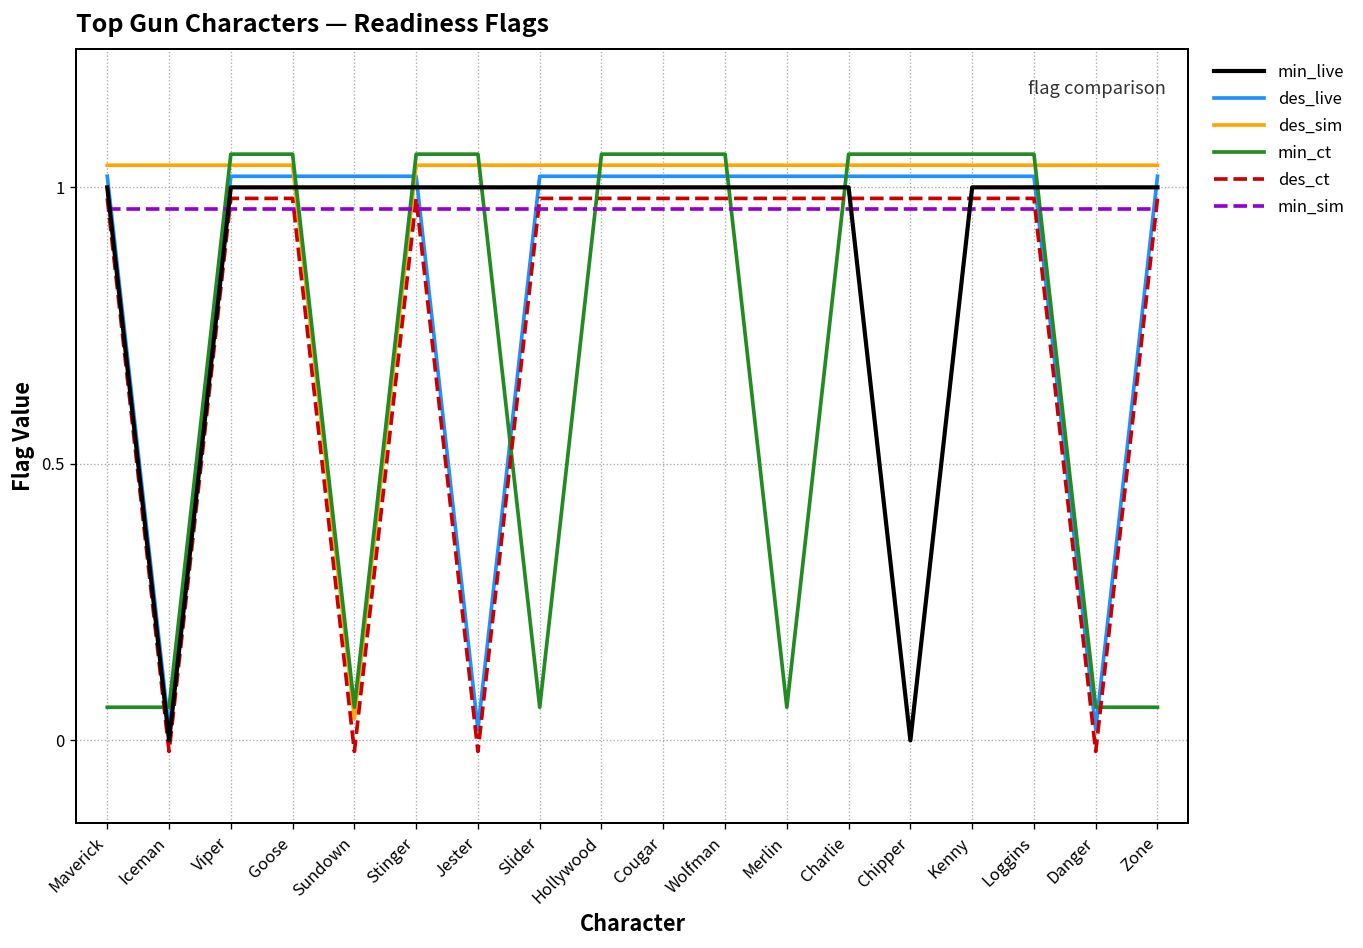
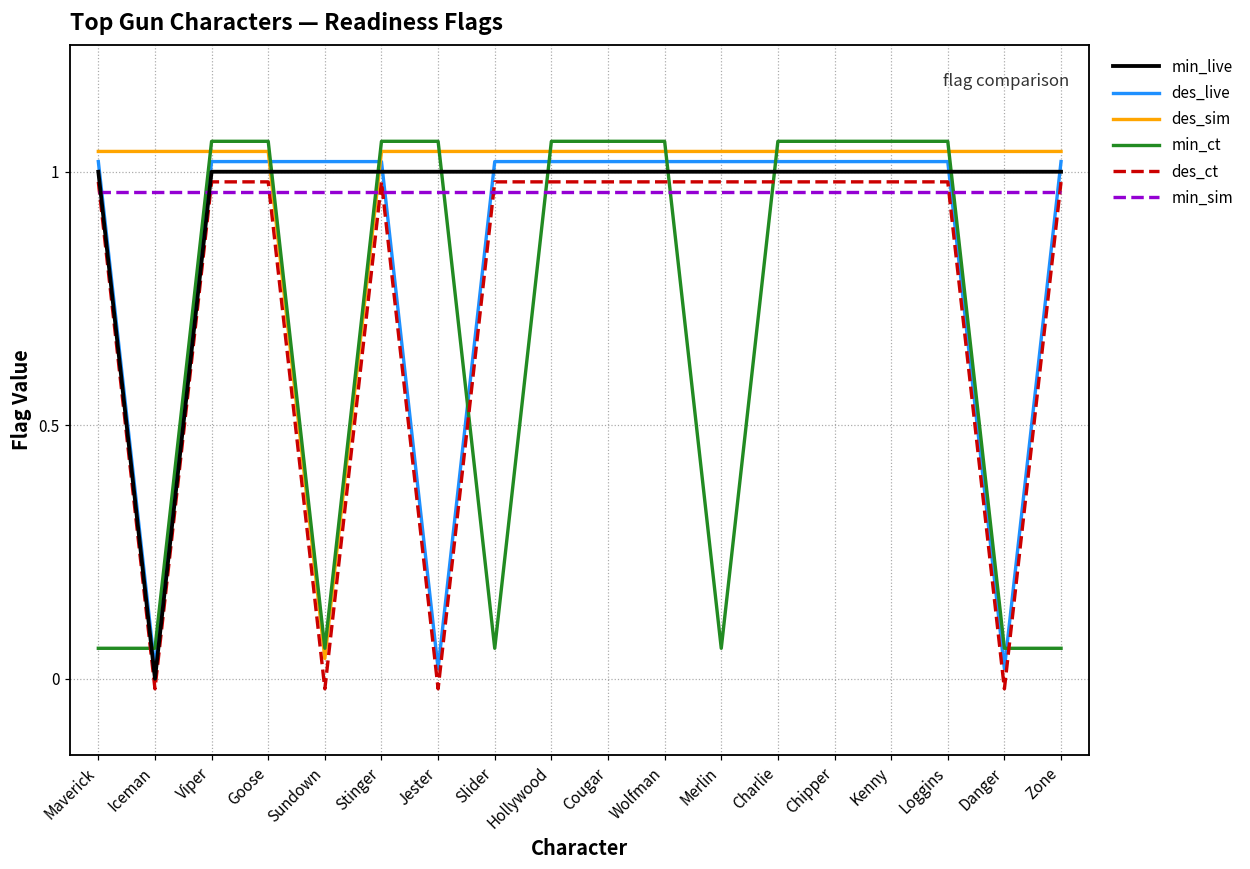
min_live, Chipper: 0 -> 1
